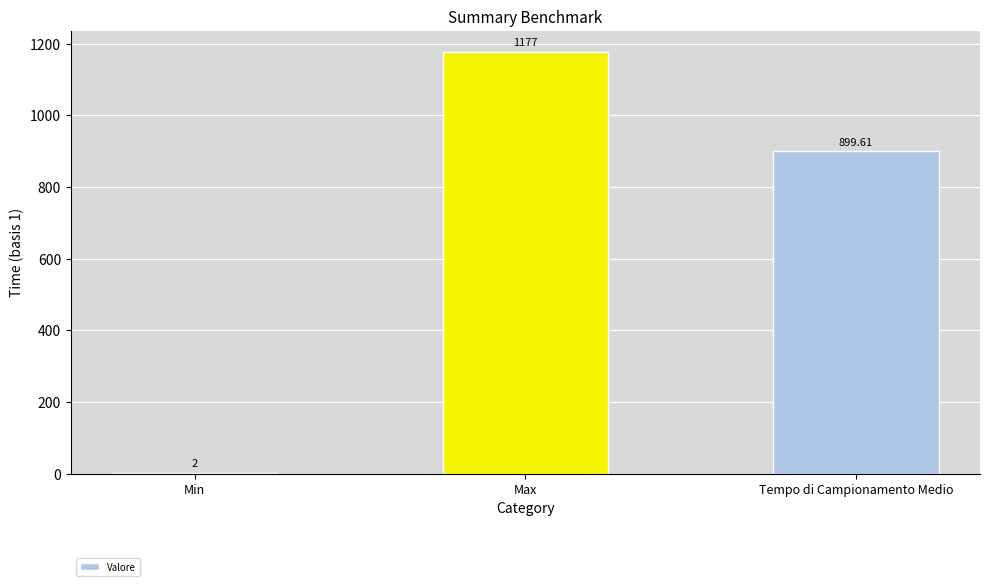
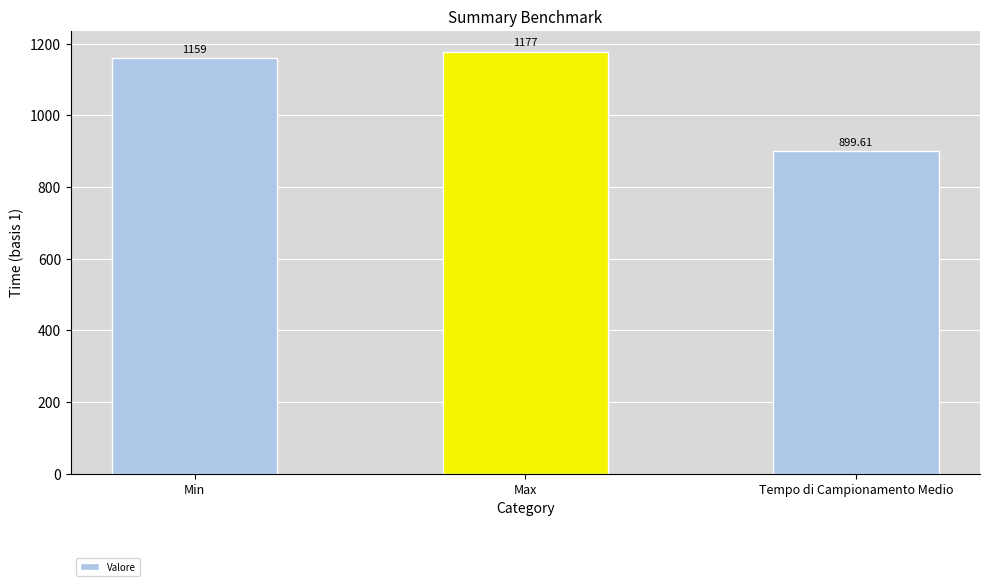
Min: 2 -> 1159
